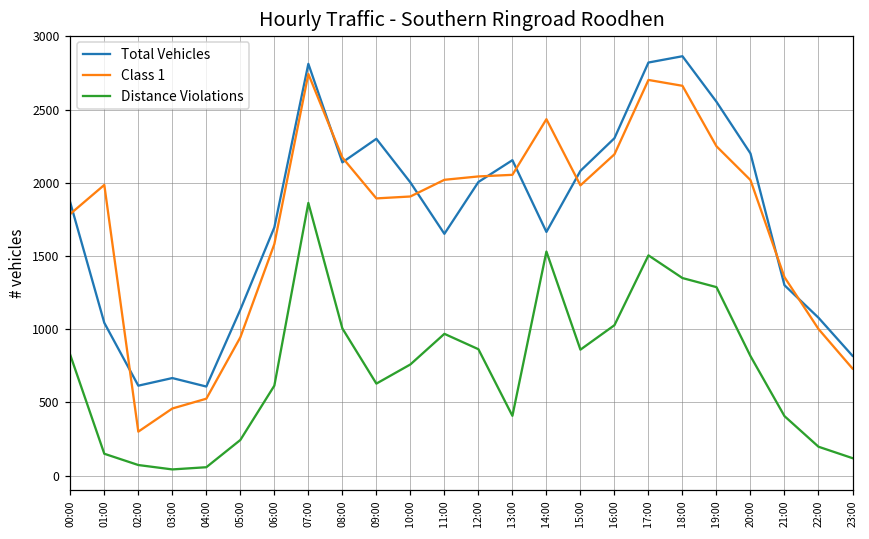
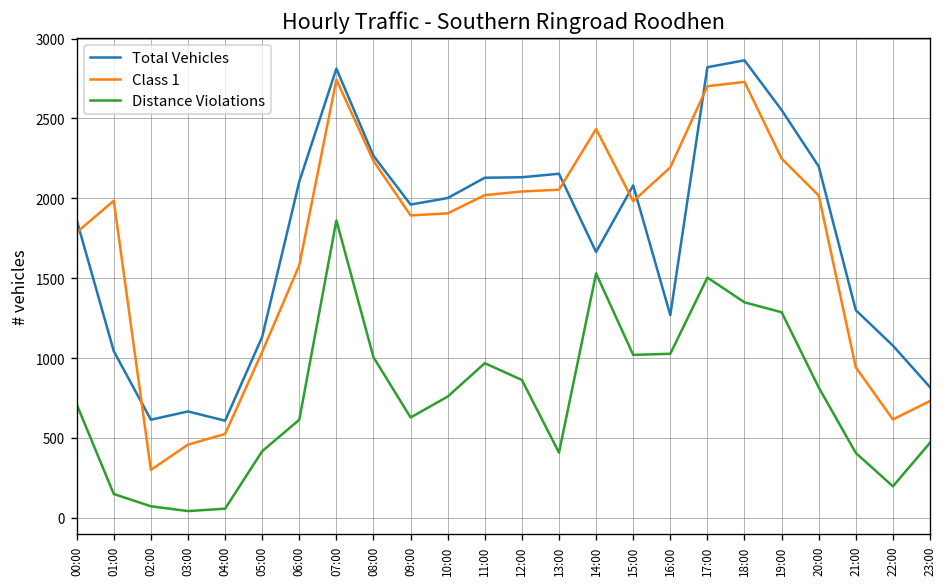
Distance Violations, 00:00: 820 -> 710
Class 1, 05:00: 940 -> 1040
Distance Violations, 05:00: 240 -> 420
Total Vehicles, 06:00: 1700 -> 2110
Total Vehicles, 08:00: 2140 -> 2270
Class 1, 08:00: 2170 -> 2230
Total Vehicles, 09:00: 2300 -> 1960
Total Vehicles, 11:00: 1650 -> 2130
Total Vehicles, 12:00: 2010 -> 2130
Distance Violations, 15:00: 860 -> 1020
Total Vehicles, 16:00: 2300 -> 1270
Class 1, 18:00: 2660 -> 2730
Class 1, 21:00: 1360 -> 940
Class 1, 22:00: 1000 -> 620
Distance Violations, 23:00: 120 -> 470
